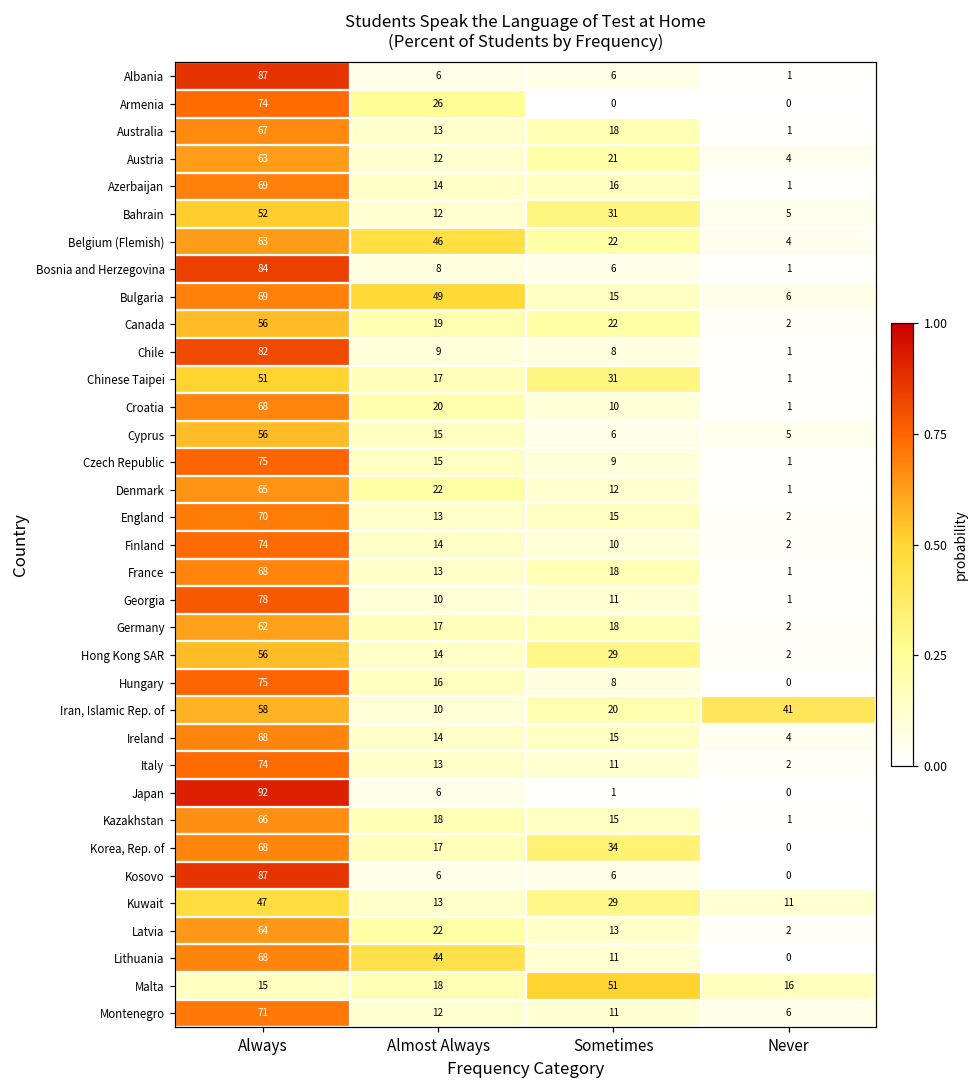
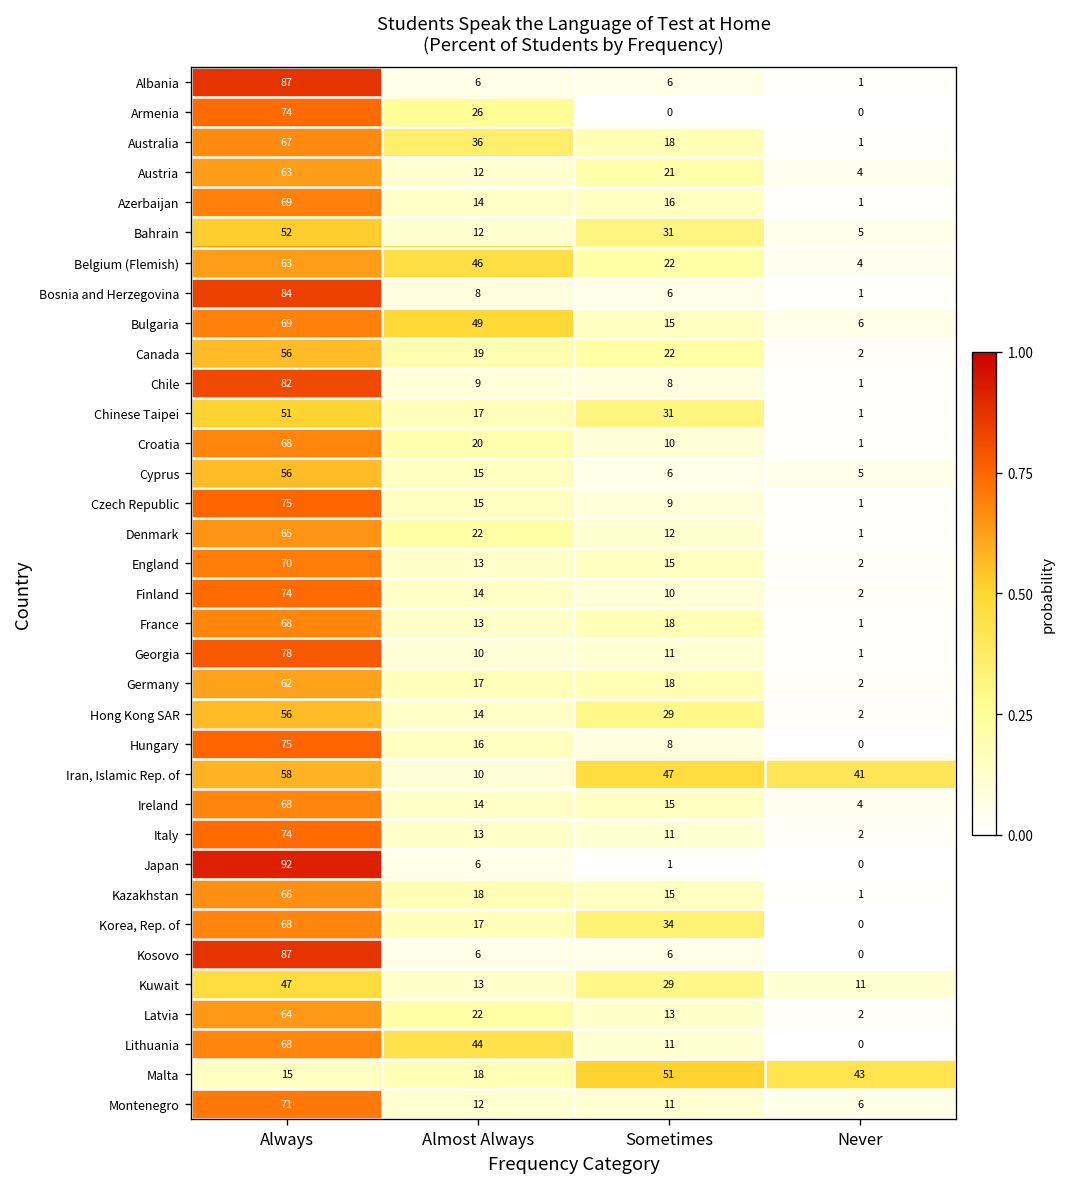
Australia, Almost Always: 13 -> 36
Iran, Islamic Rep. of, Sometimes: 20 -> 47
Malta, Never: 16 -> 43
